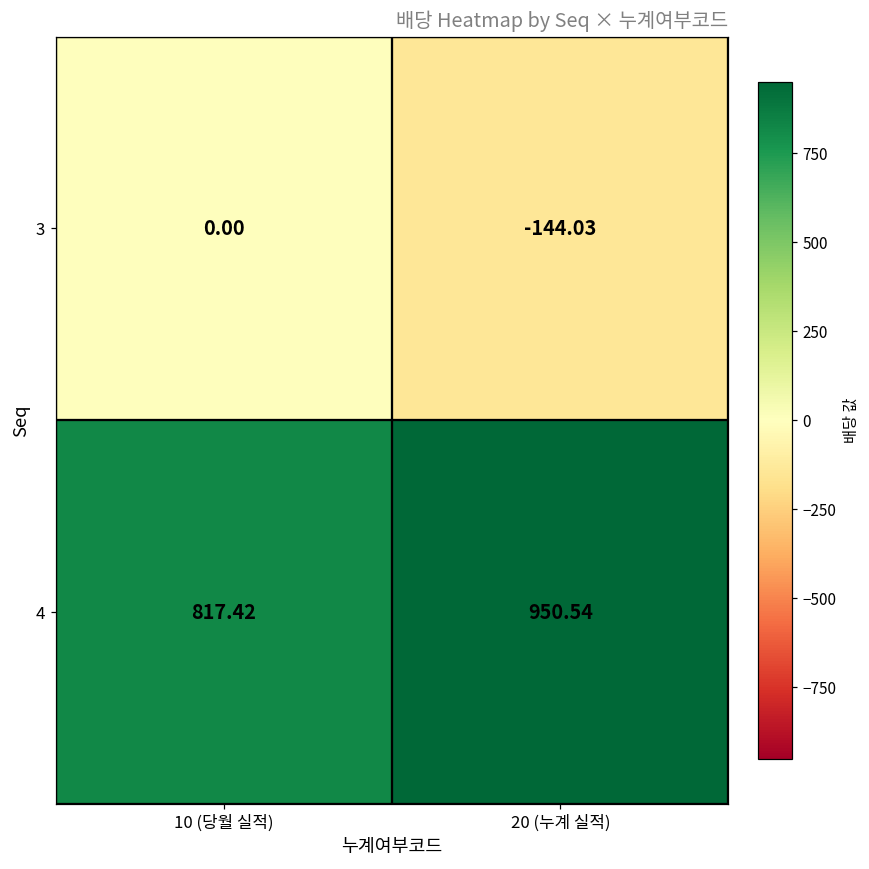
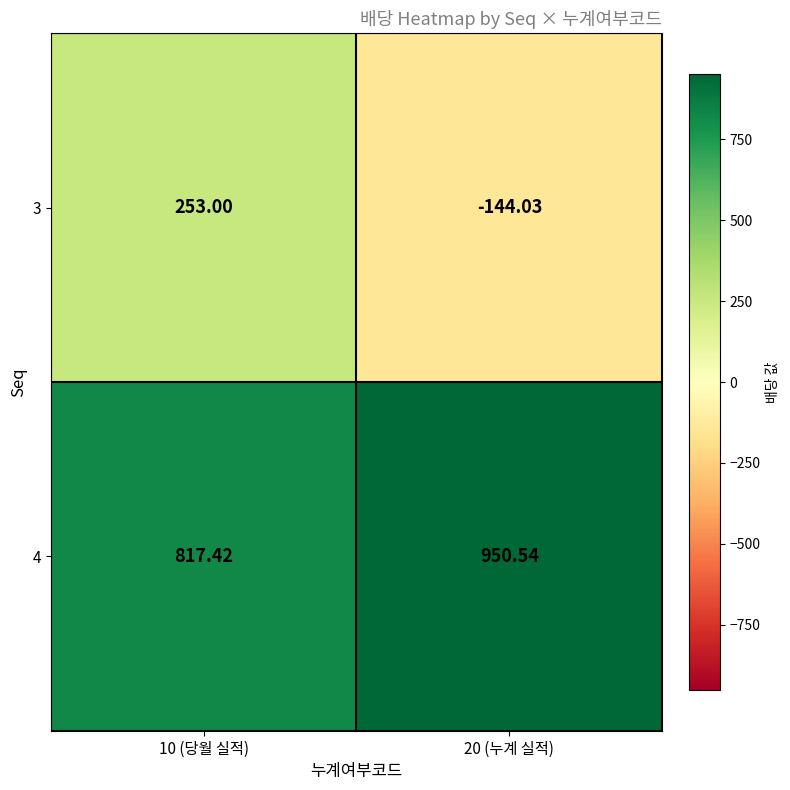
3, 10 (당월 실적): 0.00 -> 253.00
